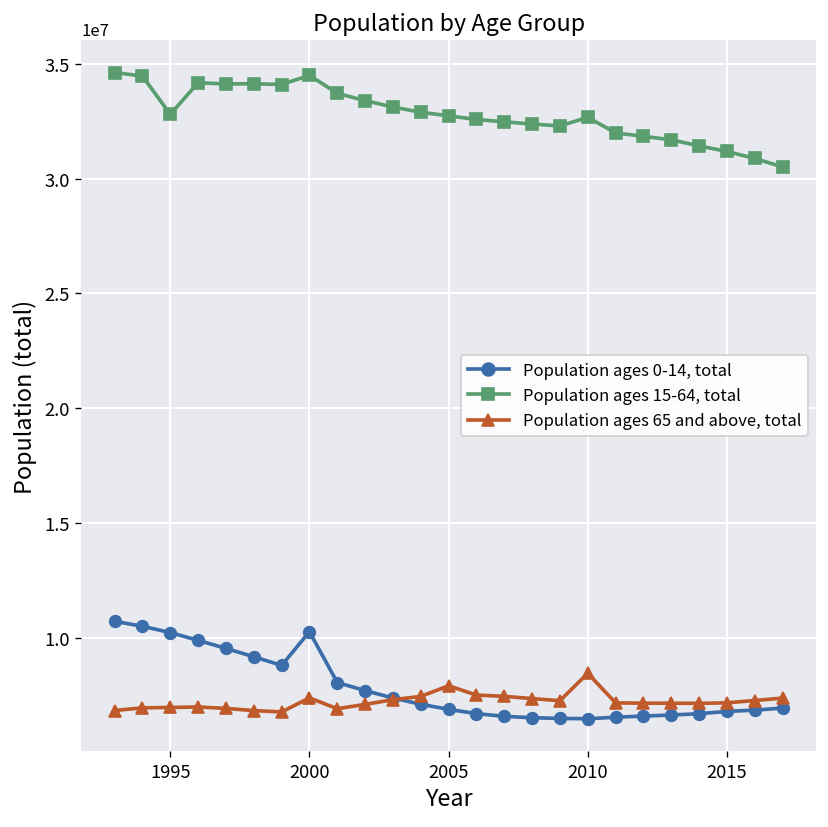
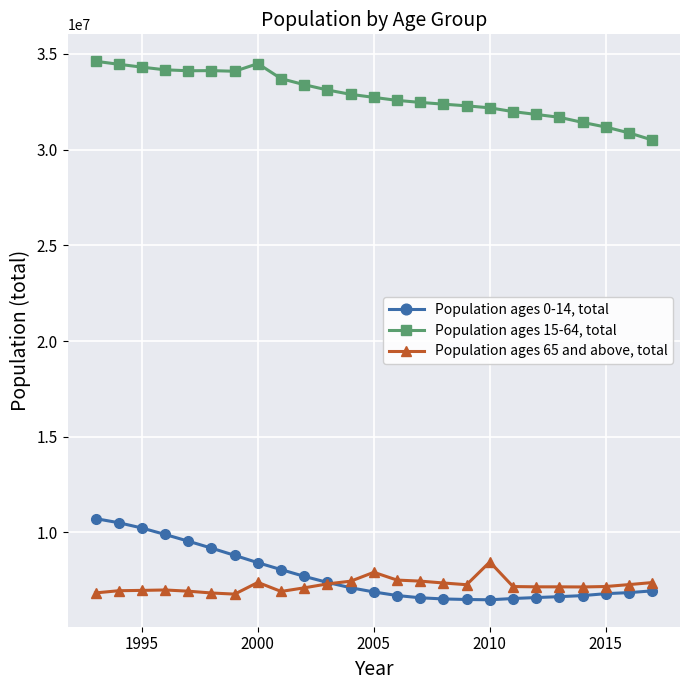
Population ages 15-64, total, 1995: 32800000 -> 34300000
Population ages 0-14, total, 2000: 10300000 -> 8400000
Population ages 15-64, total, 2010: 32700000 -> 32200000
